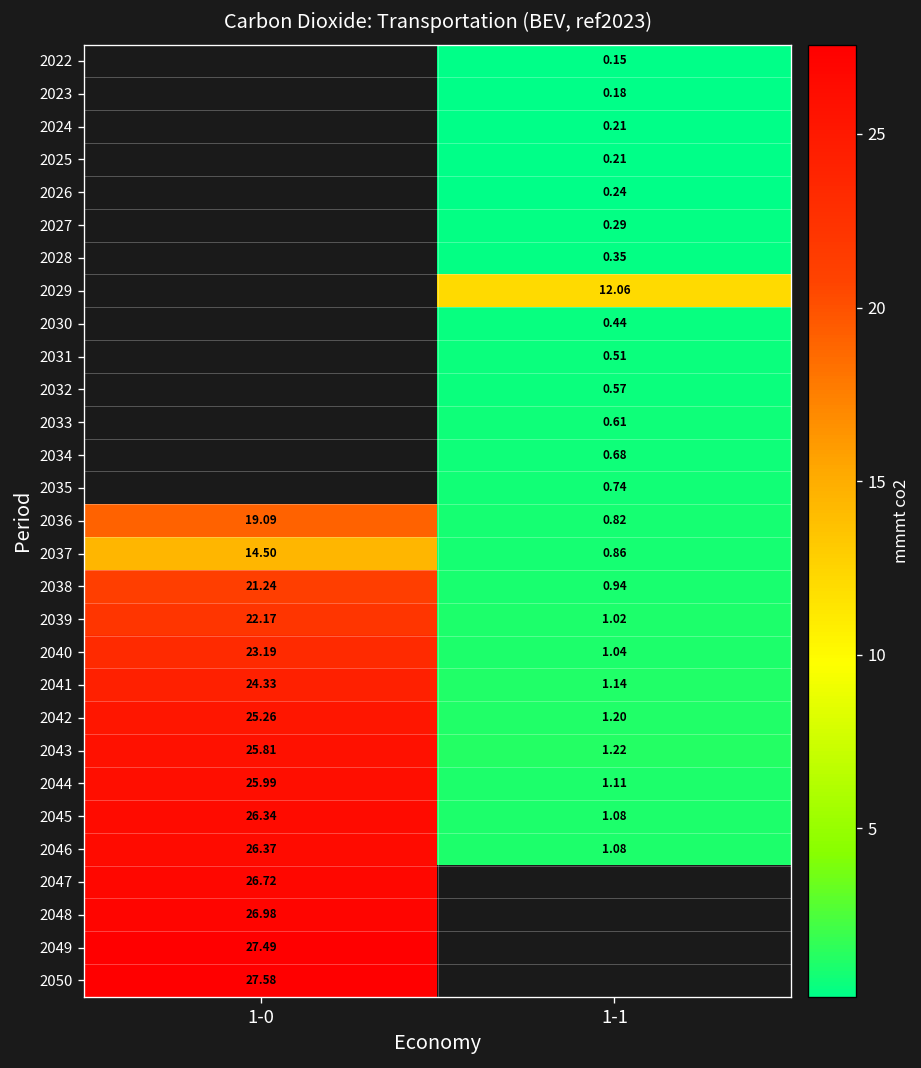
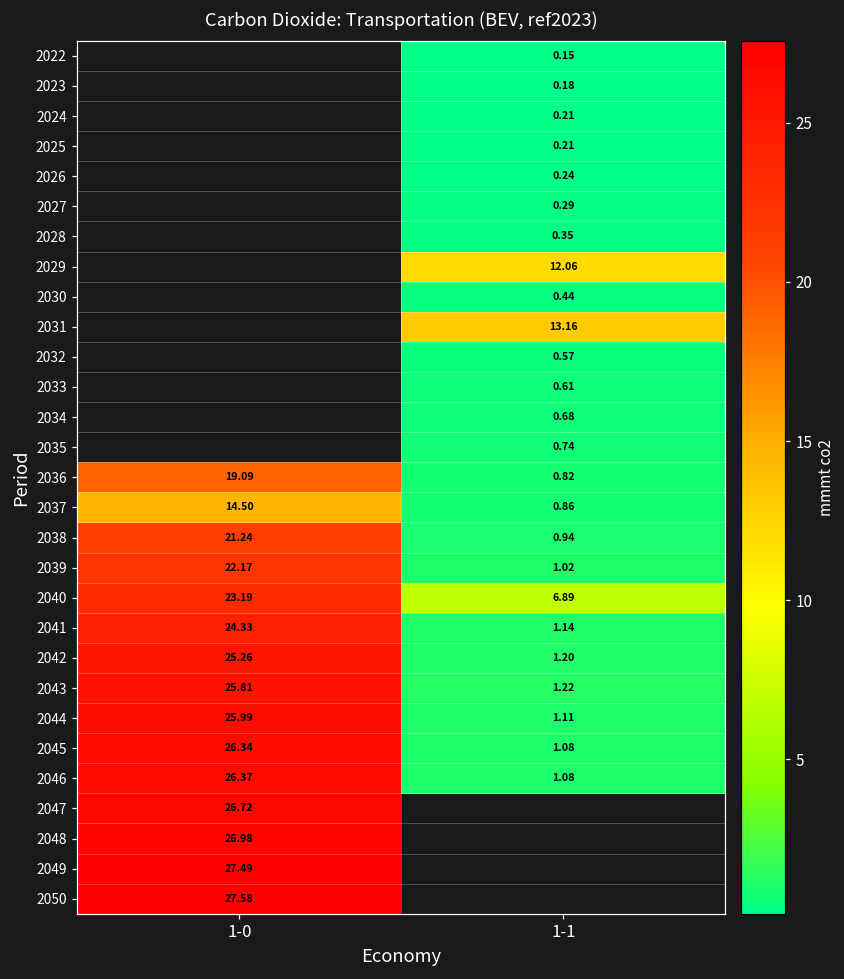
2031, 1-1: 0.51 -> 13.16
2040, 1-1: 1.04 -> 6.89
